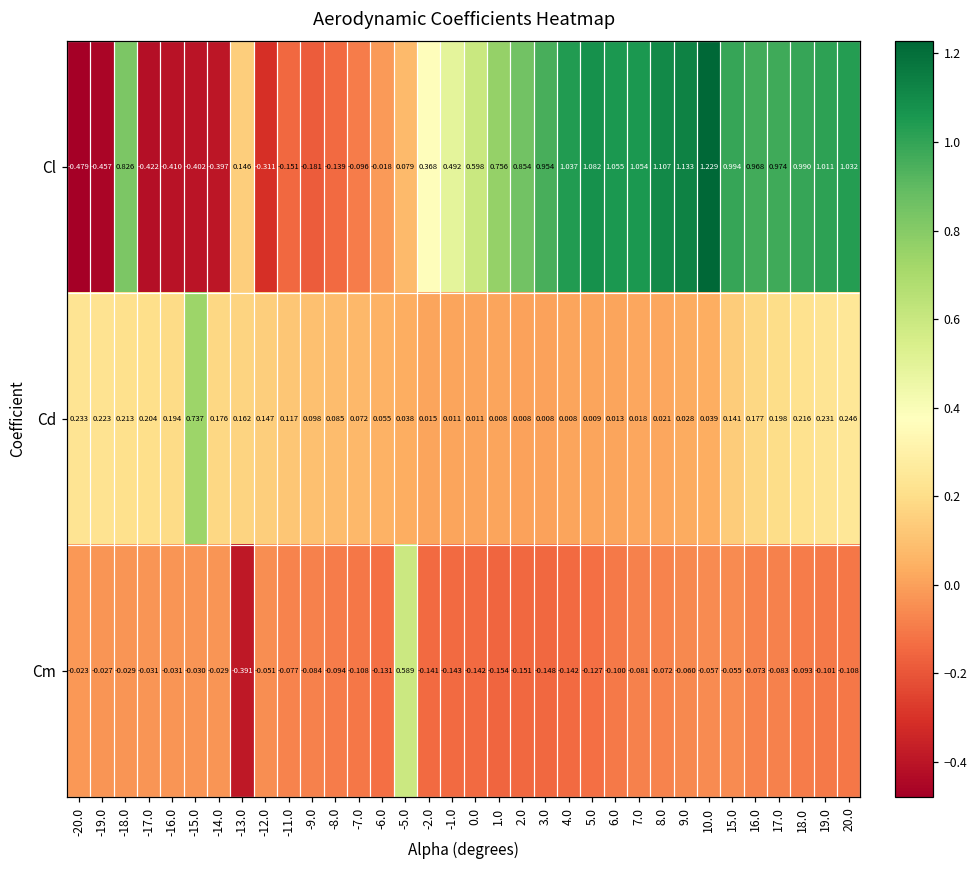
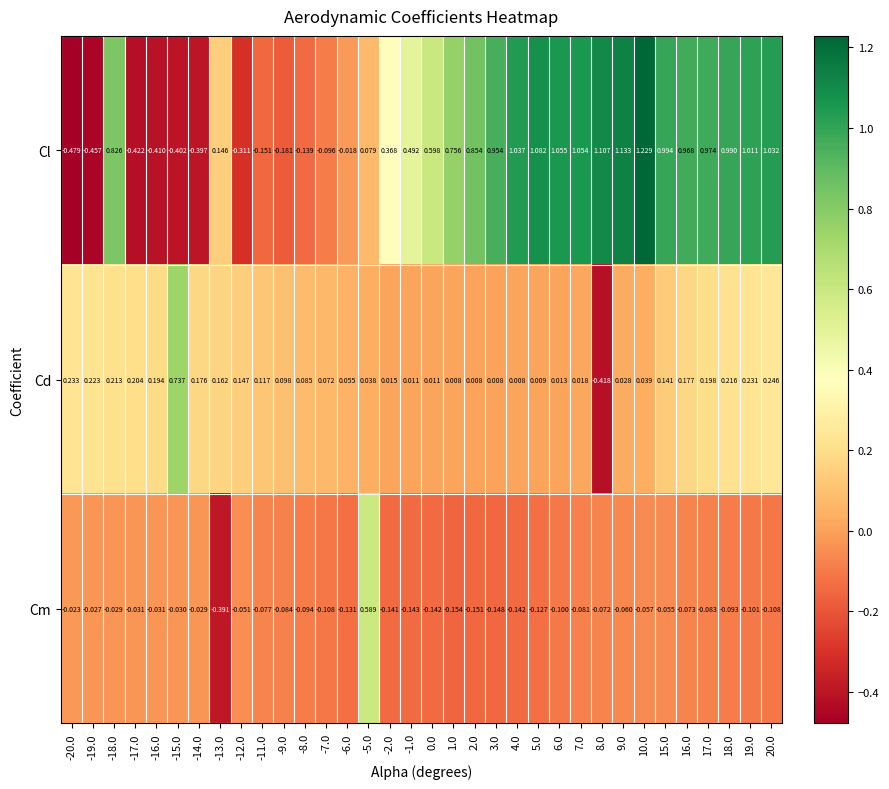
Cd, 8.0: 0.021 -> -0.418
